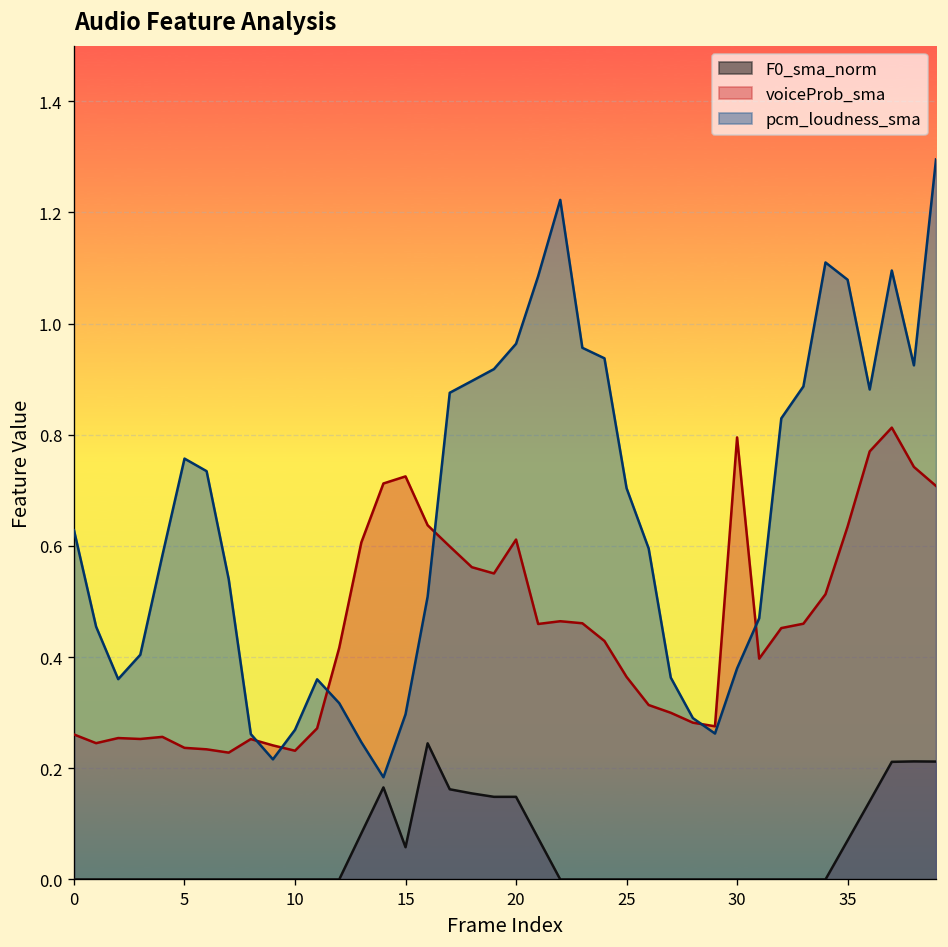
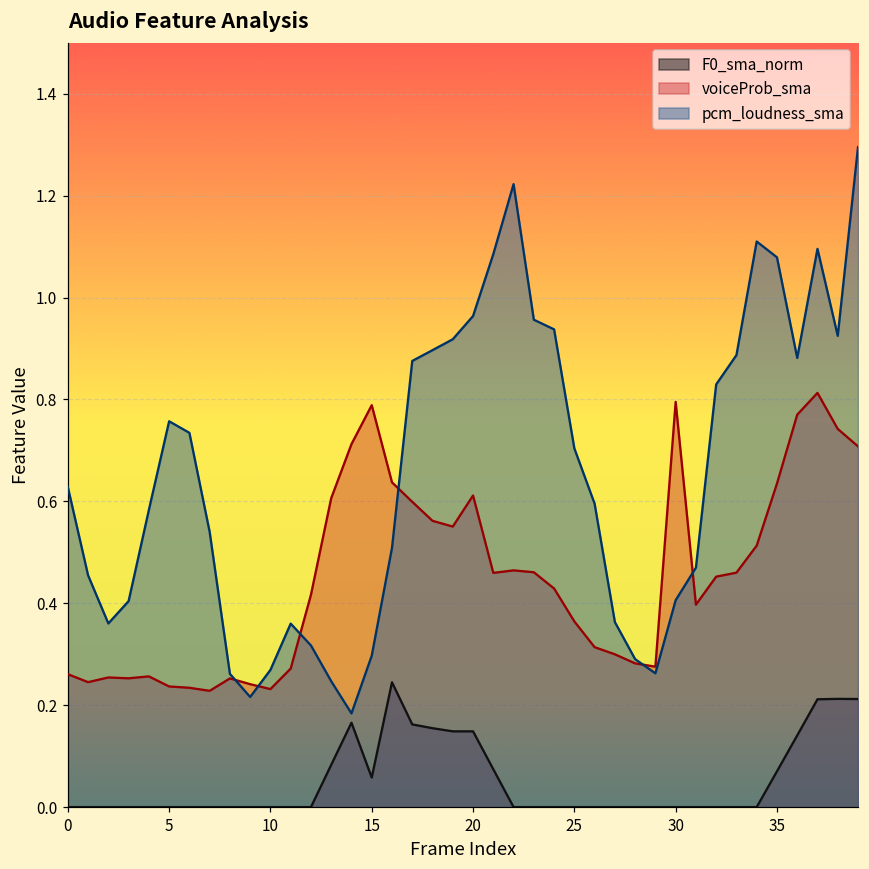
voiceProb_sma, 15: 0.73 -> 0.79
pcm_loudness_sma, 30: 0.38 -> 0.41
